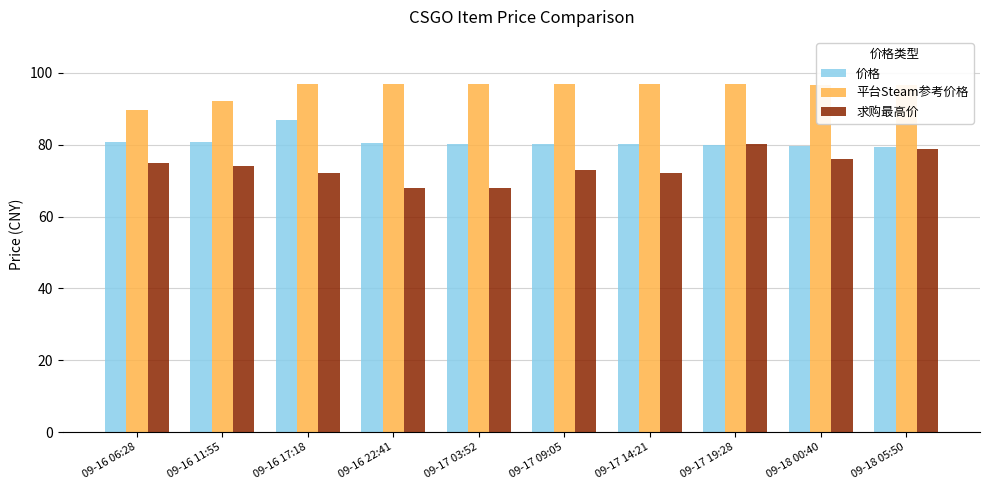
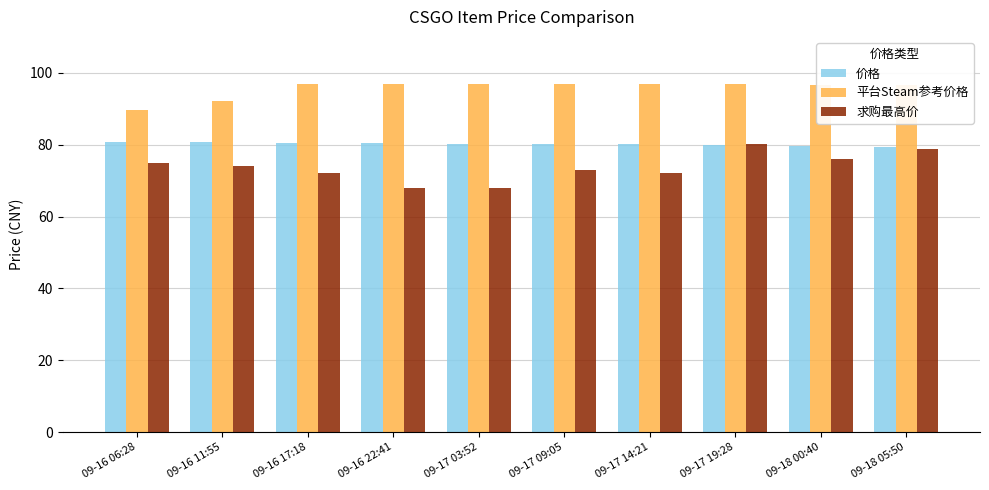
价格, 09-16 17:18: 87 -> 81
